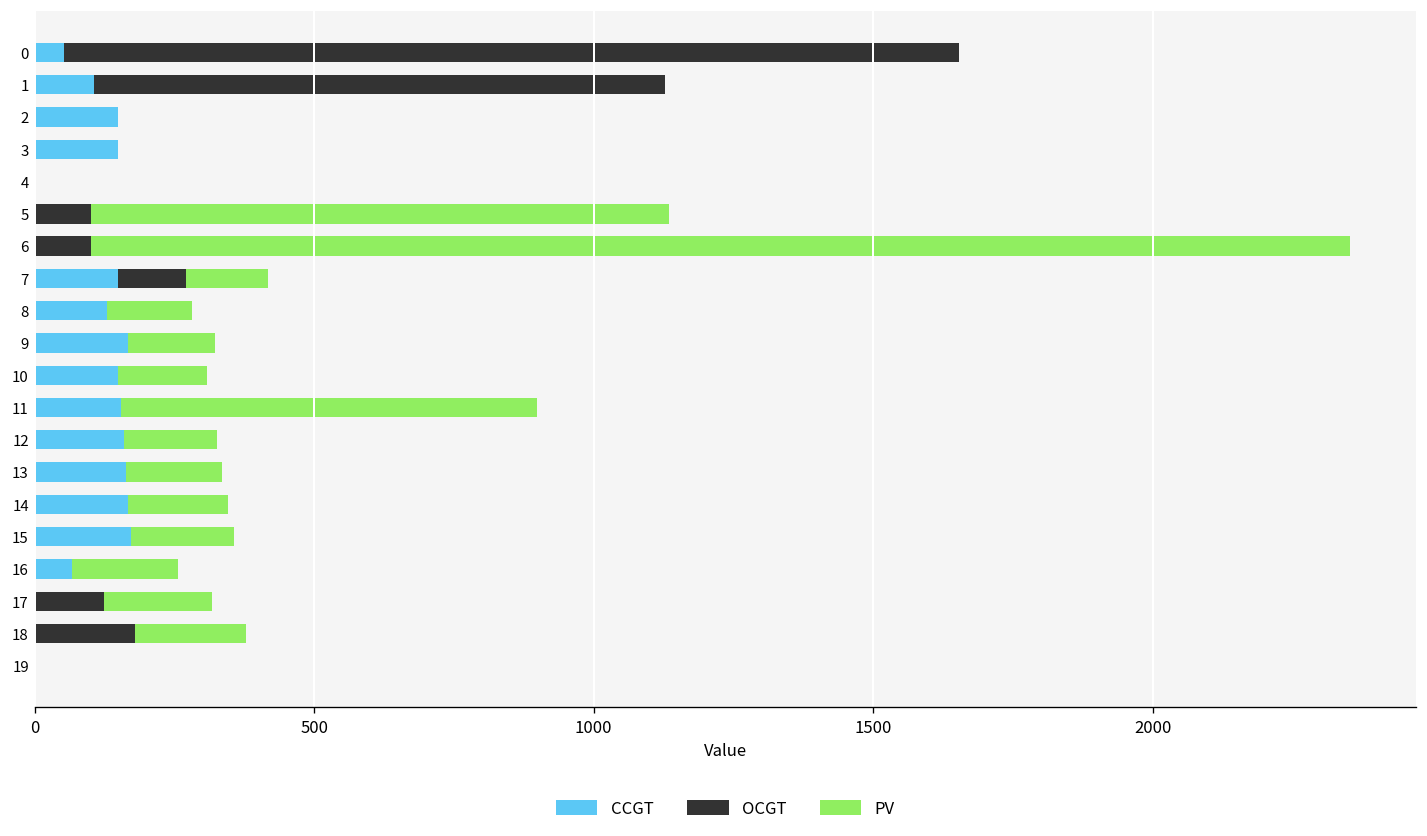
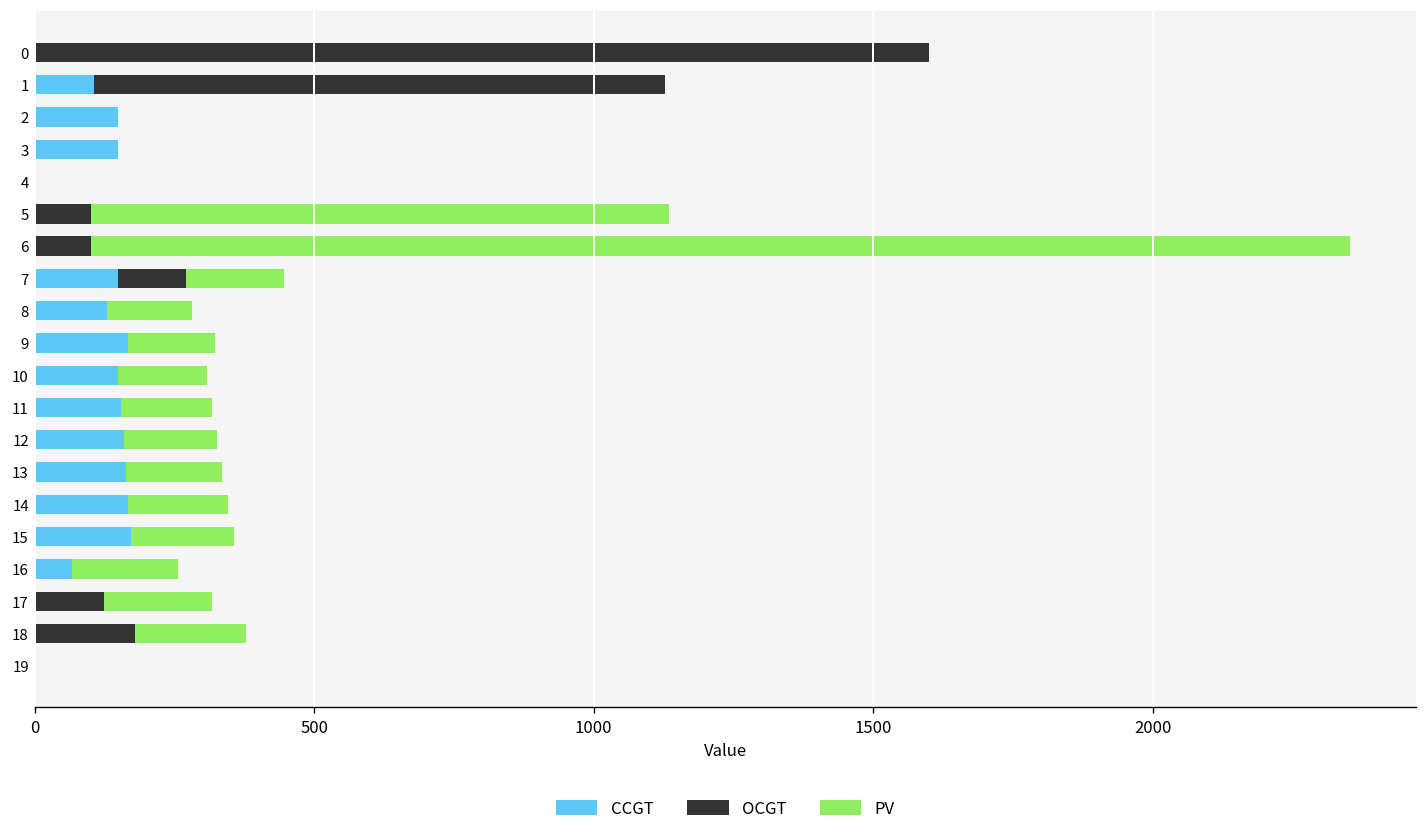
CCGT, 0: 50 -> 0
PV, 7: 150 -> 180
PV, 11: 740 -> 160
